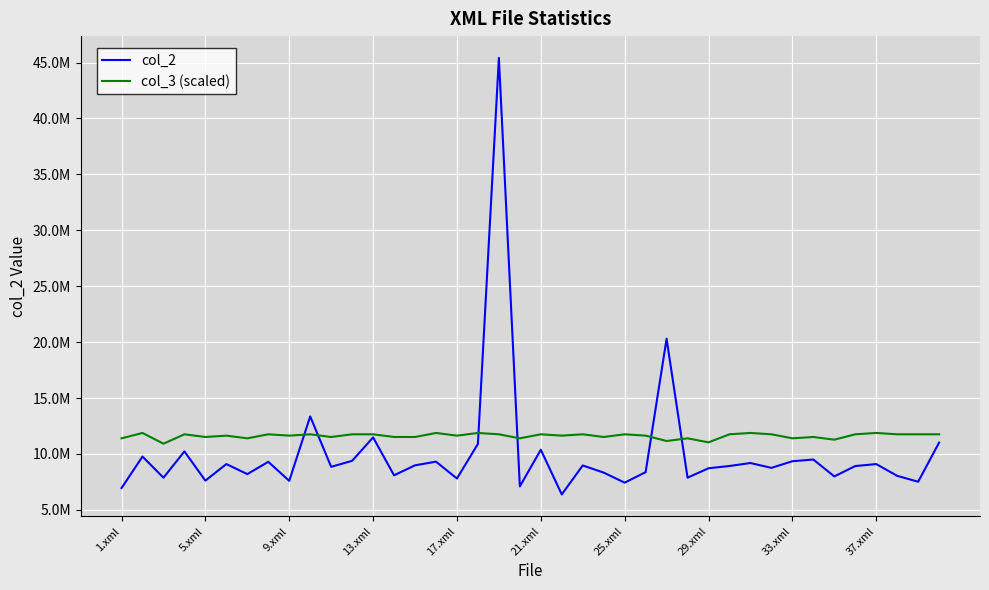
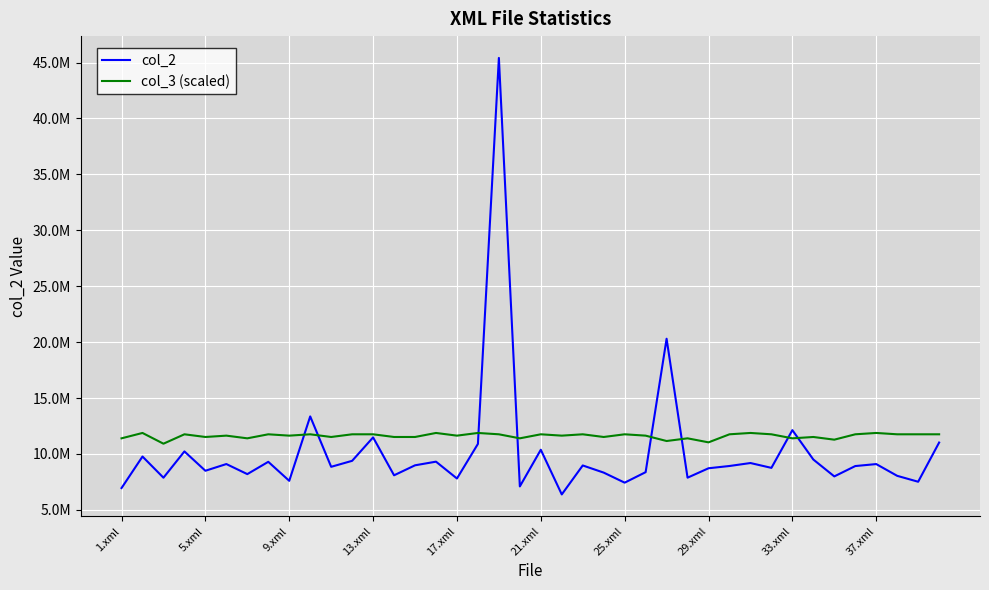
col_2, 5.xml: 7600000 -> 8500000
col_2, 33.xml: 9400000 -> 12100000
